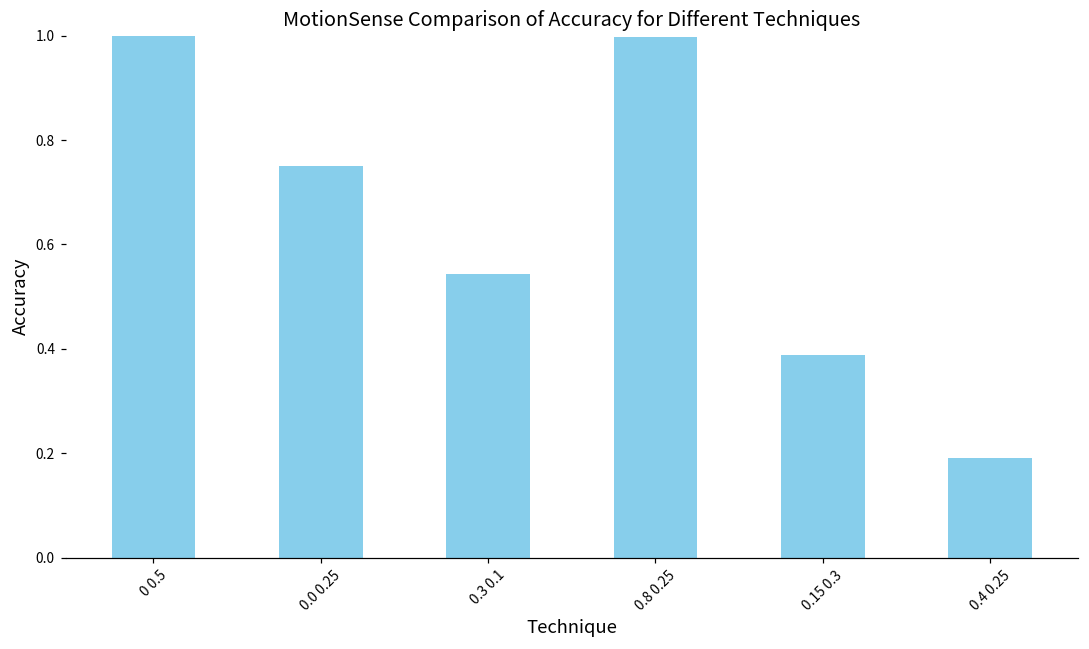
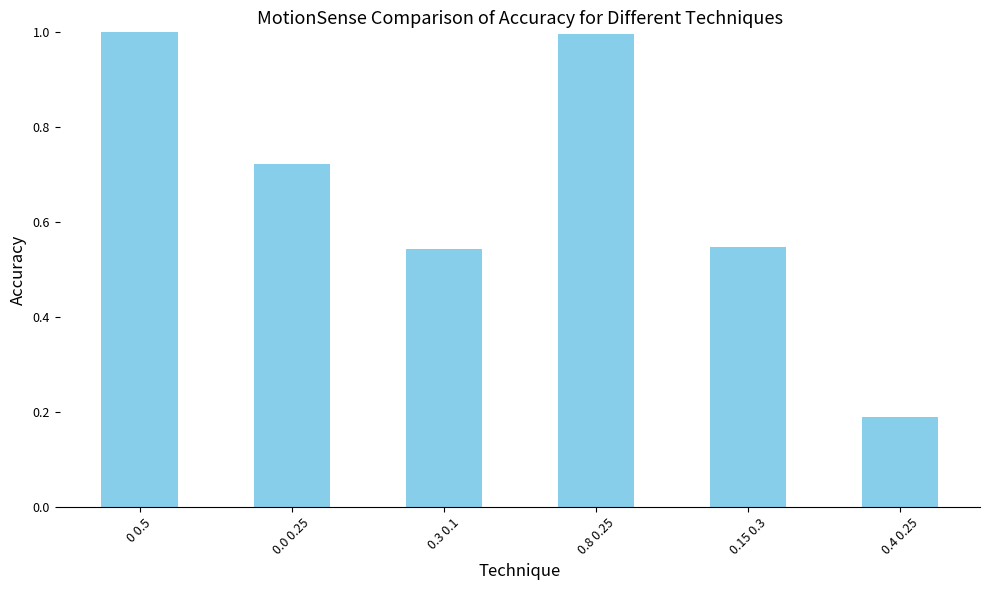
0.0 0.25: 0.75 -> 0.72
0.15 0.3: 0.39 -> 0.55
